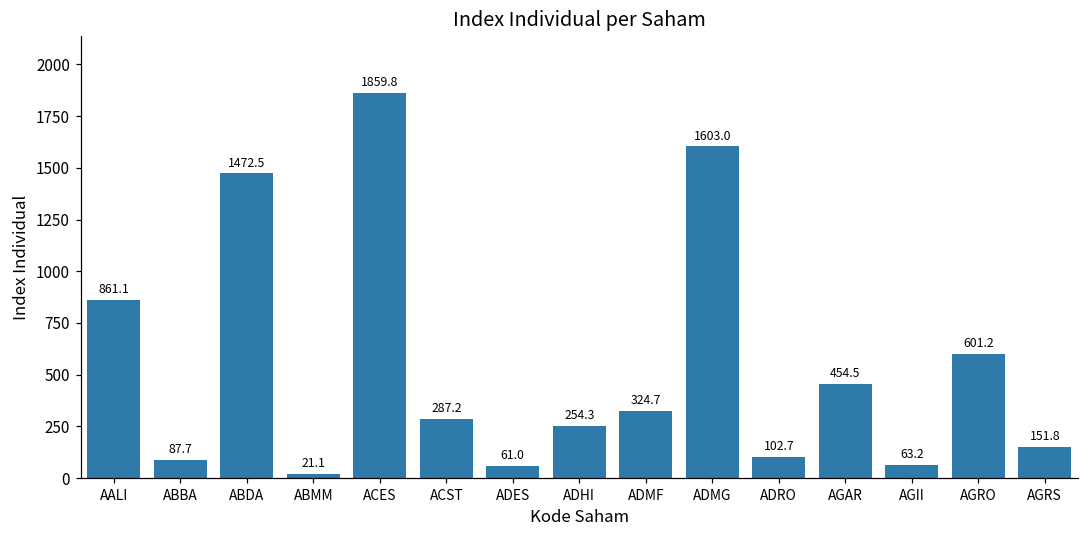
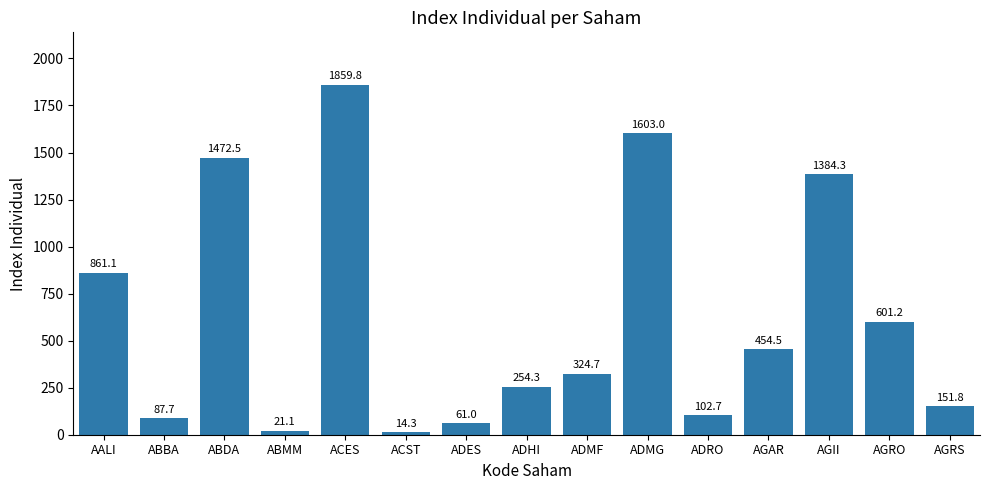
ACST: 287.2 -> 14.3
AGII: 63.2 -> 1384.3
